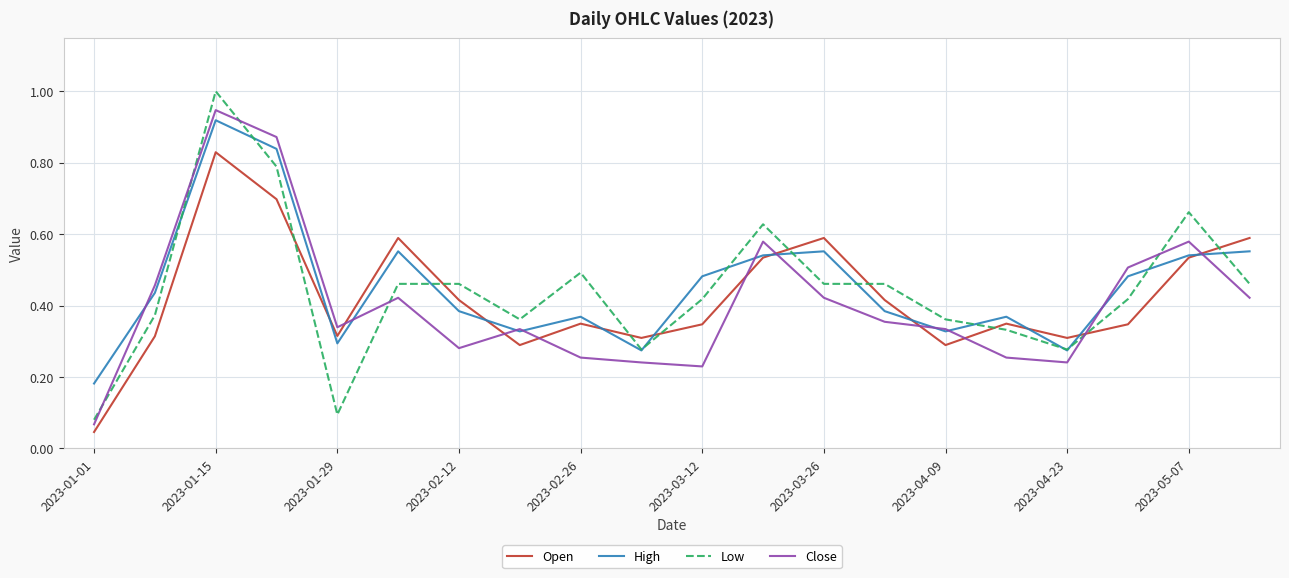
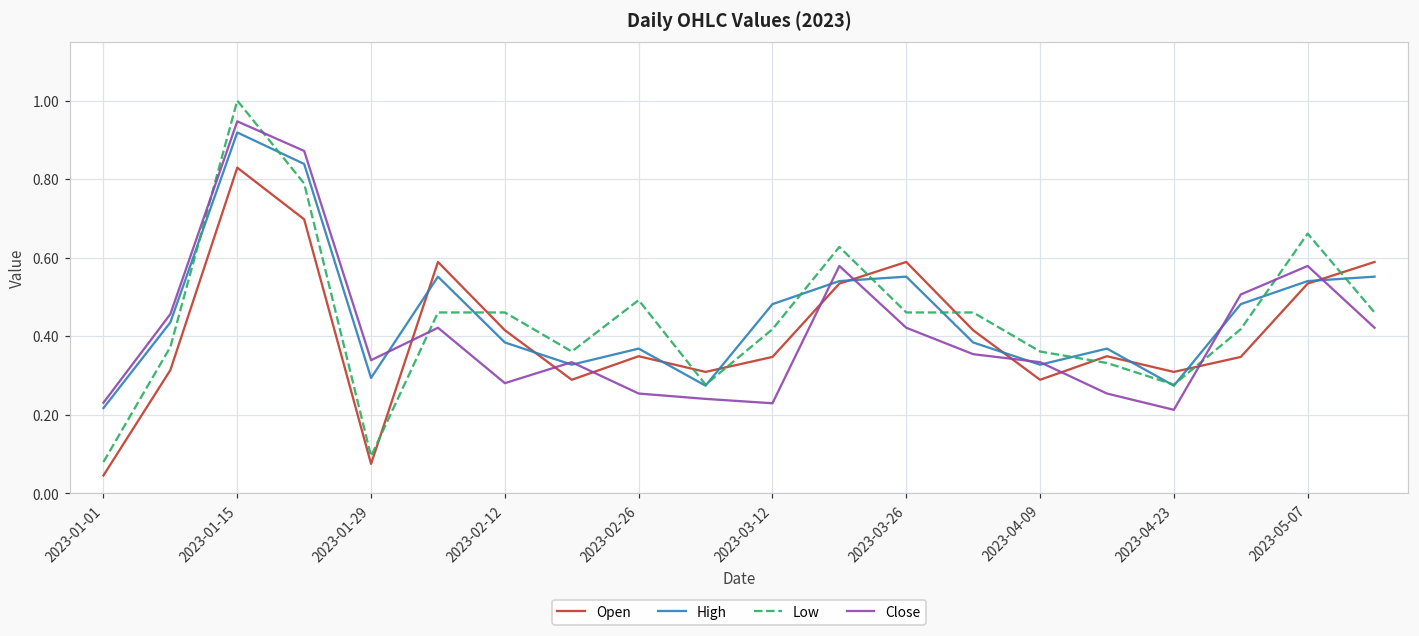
High, 2023-01-01: 0.18 -> 0.22
Close, 2023-01-01: 0.07 -> 0.23
Open, 2023-01-29: 0.31 -> 0.08
Close, 2023-04-23: 0.24 -> 0.21
